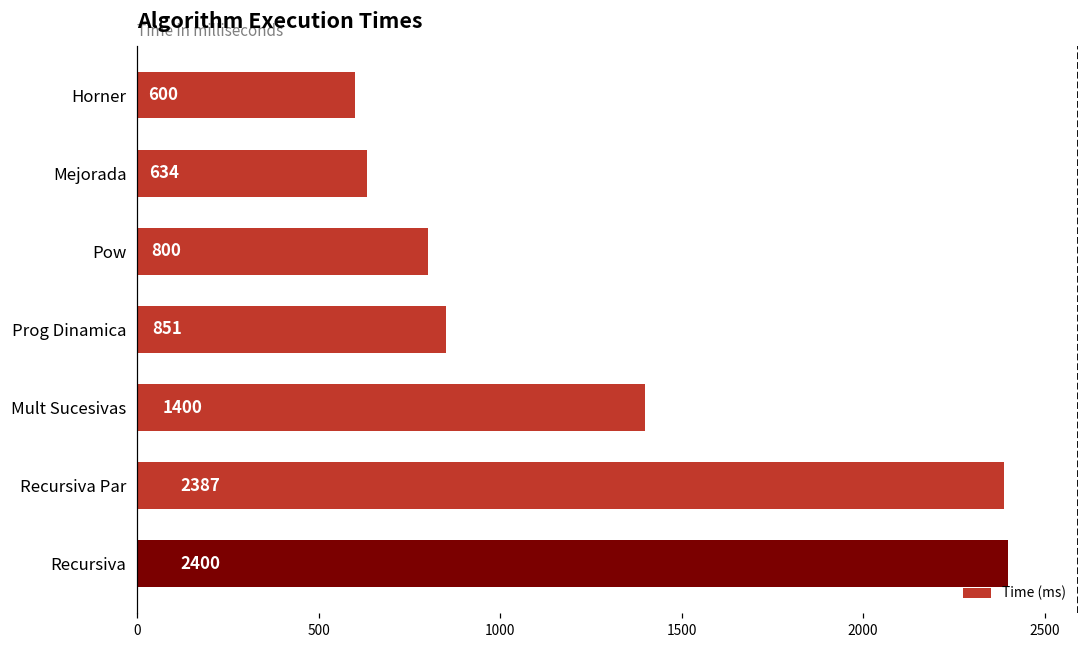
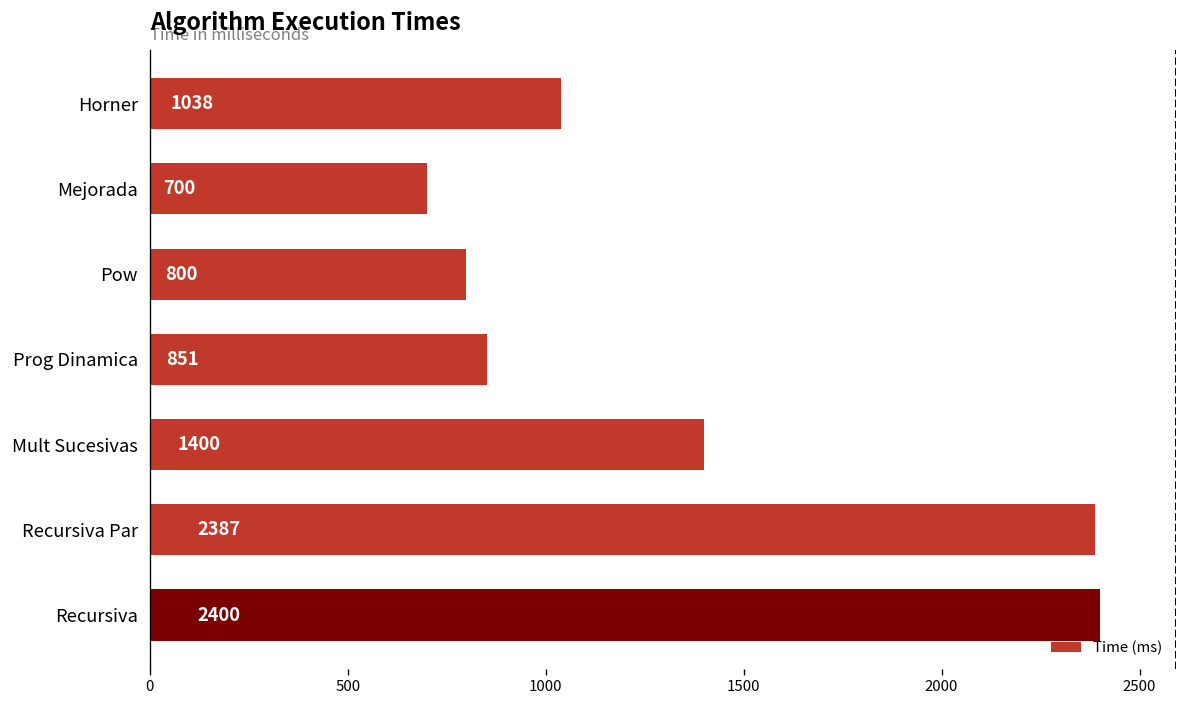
Horner: 600 -> 1038
Mejorada: 634 -> 700
